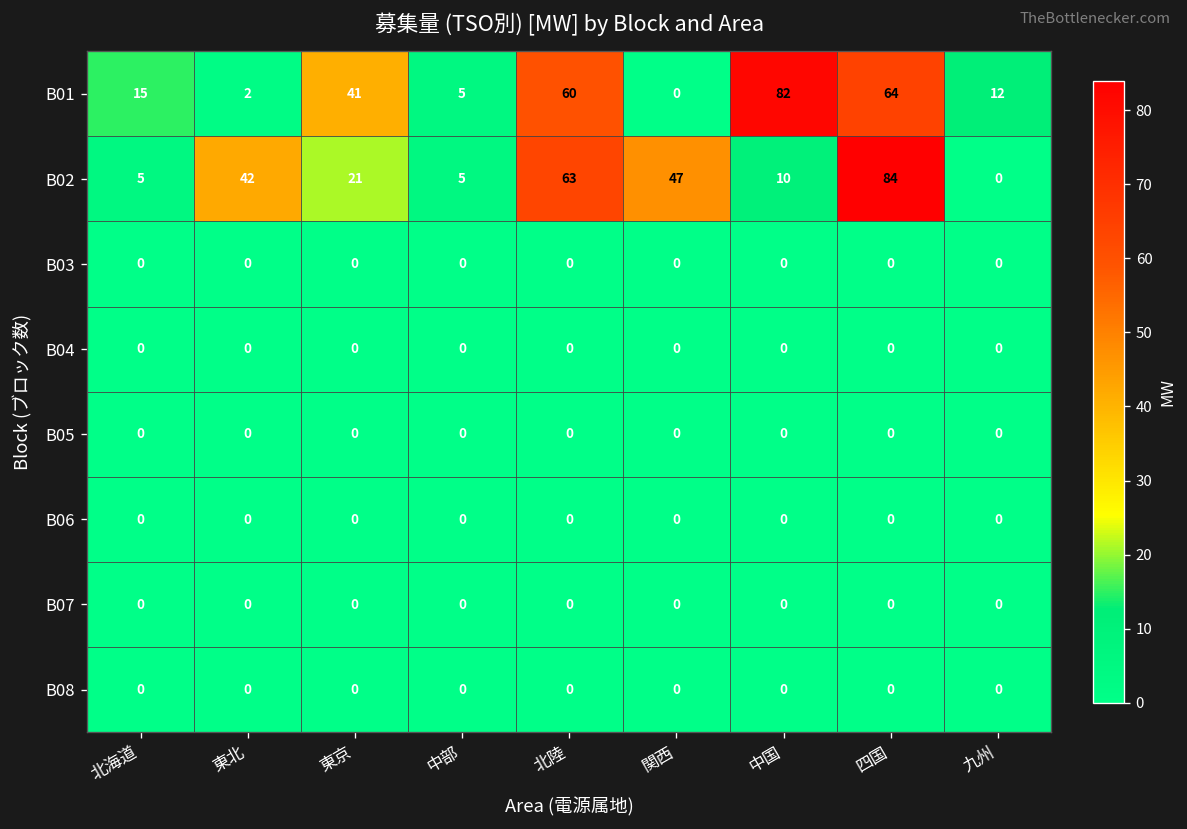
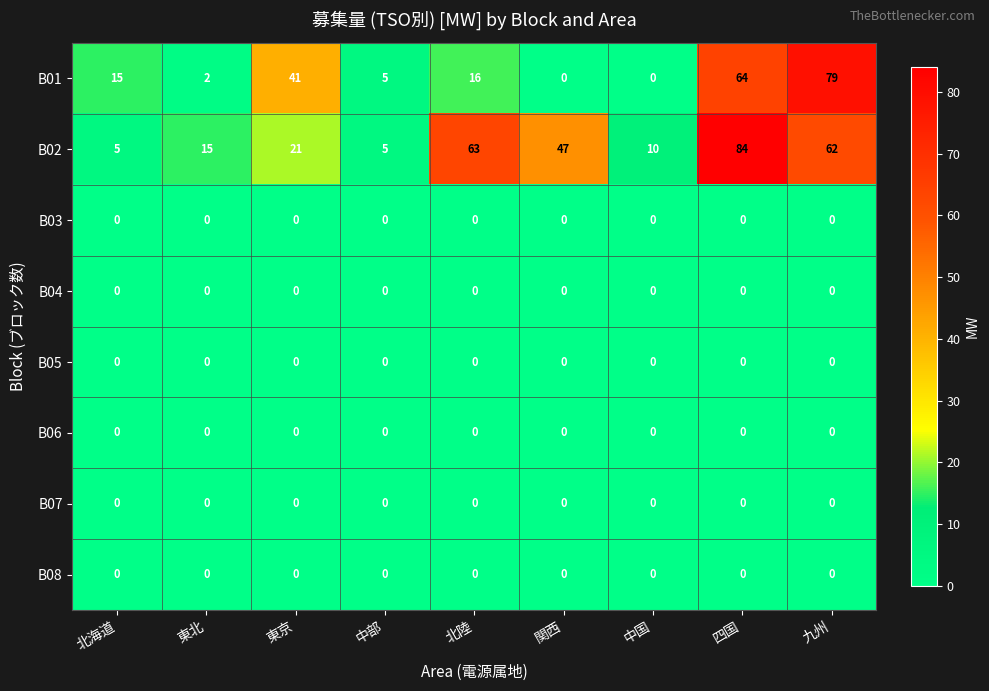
B01, 北陸: 60 -> 16
B01, 中国: 82 -> 0
B01, 九州: 12 -> 79
B02, 東北: 42 -> 15
B02, 九州: 0 -> 62
